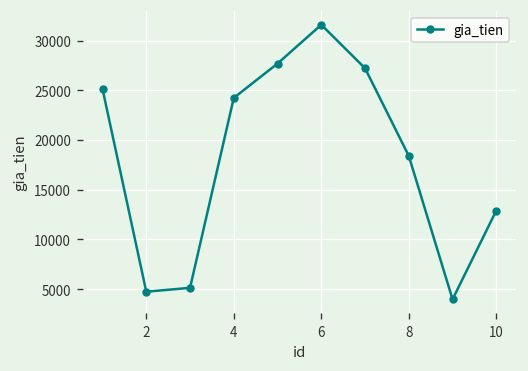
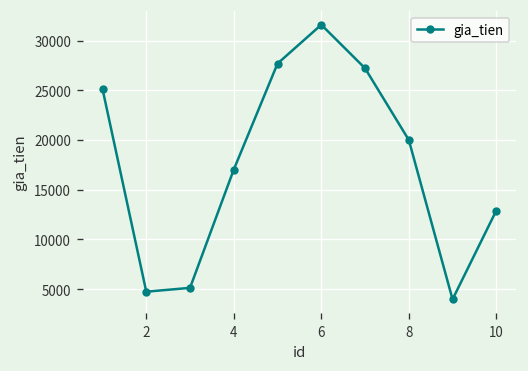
4: 24000 -> 17000
8: 18000 -> 20000
